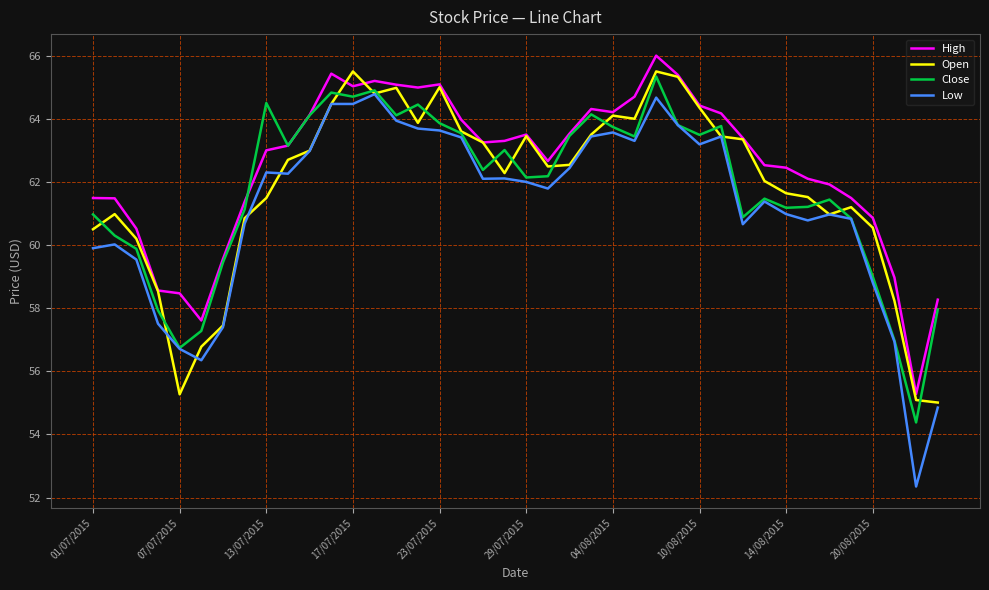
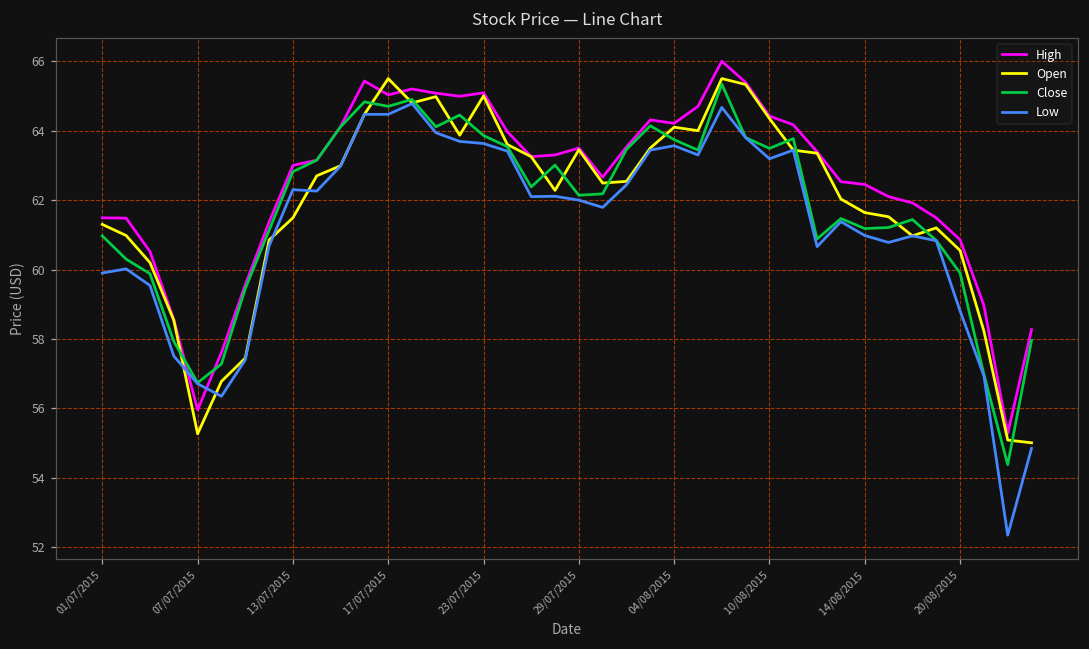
Open, 01/07/2015: 60.5 -> 61.3
High, 07/07/2015: 58.5 -> 56.0
Close, 13/07/2015: 64.5 -> 62.8
Close, 20/08/2015: 59.0 -> 59.9
